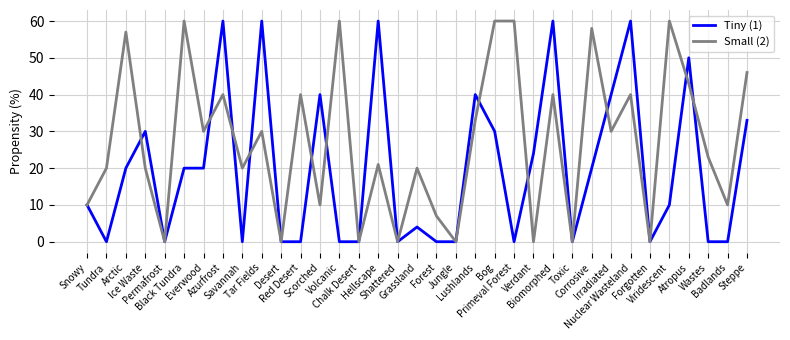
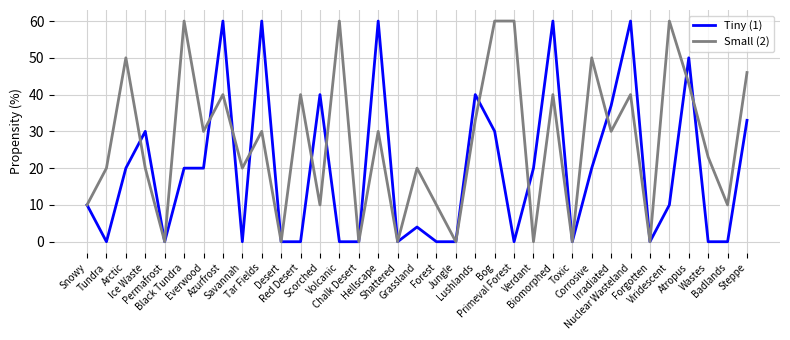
Small (2), Arctic: 57 -> 50
Small (2), Hellscape: 21 -> 30
Small (2), Forest: 7 -> 10
Tiny (1), Verdant: 24 -> 20
Small (2), Corrosive: 58 -> 50
Tiny (1), Irradiated: 40 -> 37
